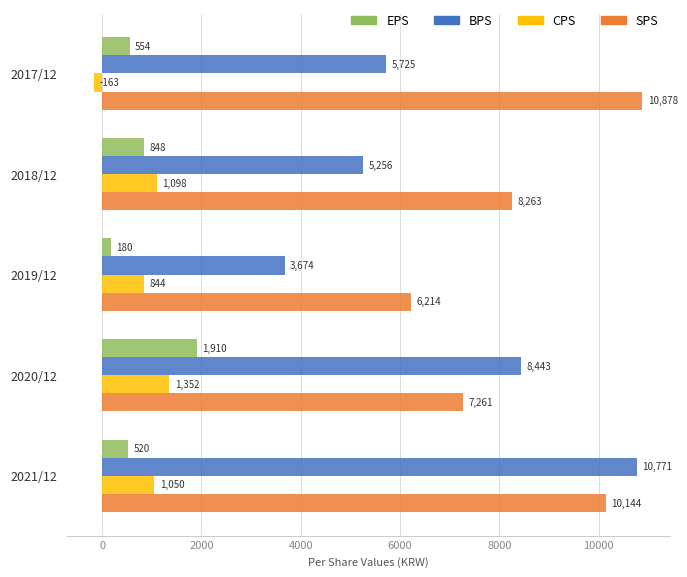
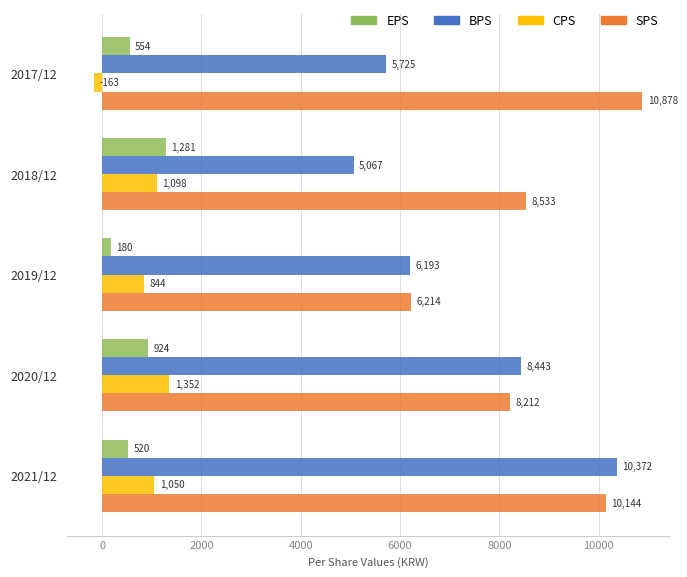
EPS, 2018/12: 848 -> 1,281
BPS, 2018/12: 5,256 -> 5,067
SPS, 2018/12: 8,263 -> 8,533
BPS, 2019/12: 3,674 -> 6,193
EPS, 2020/12: 1,910 -> 924
SPS, 2020/12: 7,261 -> 8,212
BPS, 2021/12: 10,771 -> 10,372
